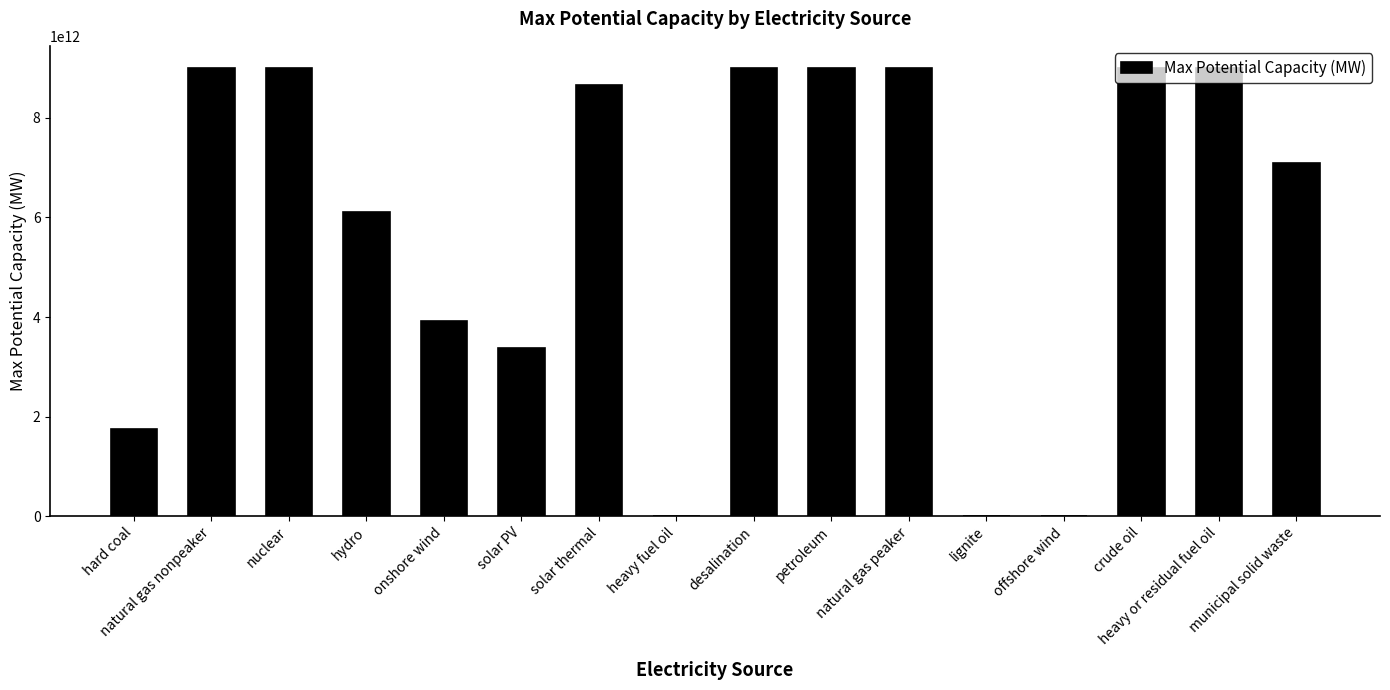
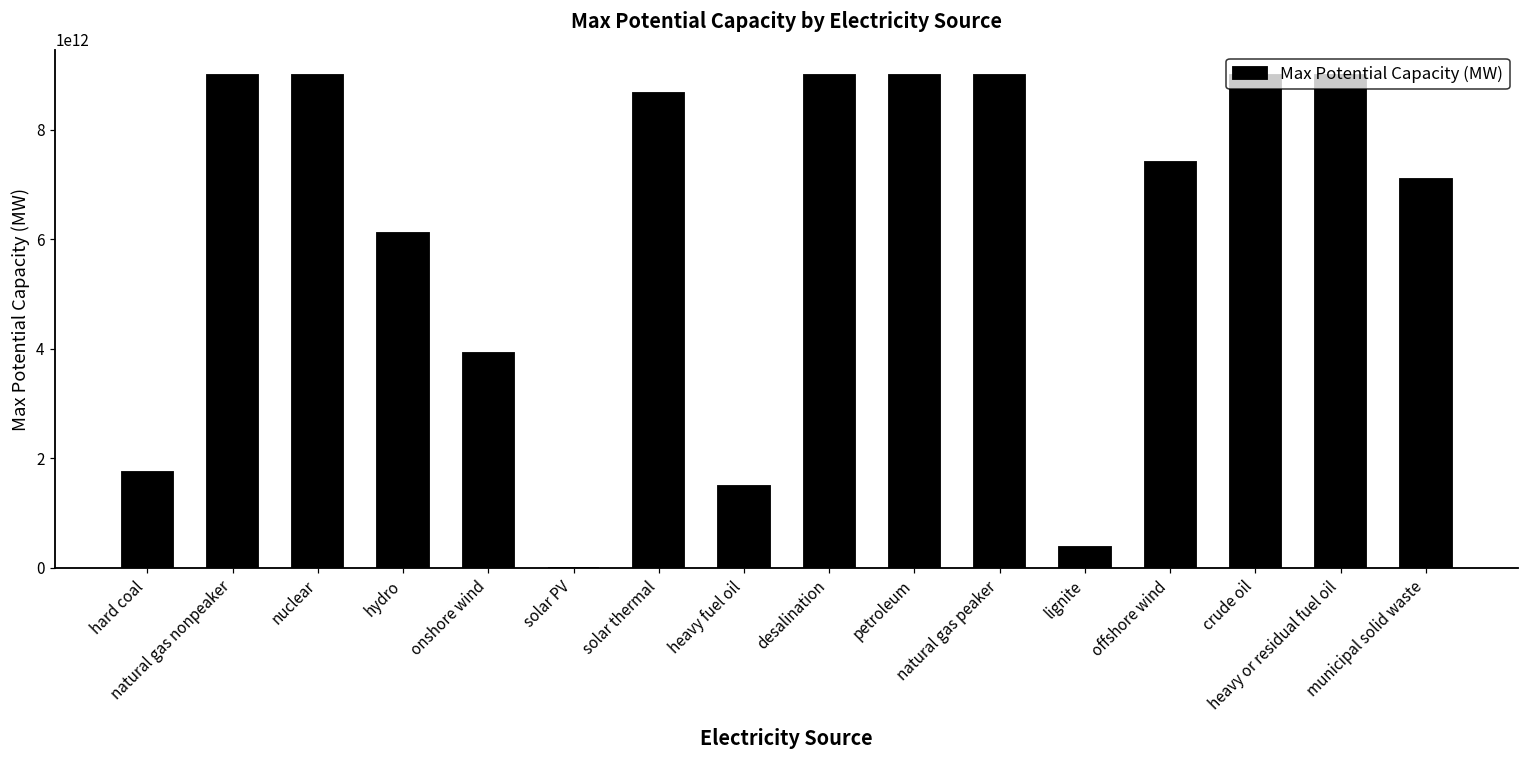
solar PV: 3400000000000 -> 0
heavy fuel oil: 0 -> 1500000000000
lignite: 0 -> 400000000000
offshore wind: 0 -> 7400000000000
